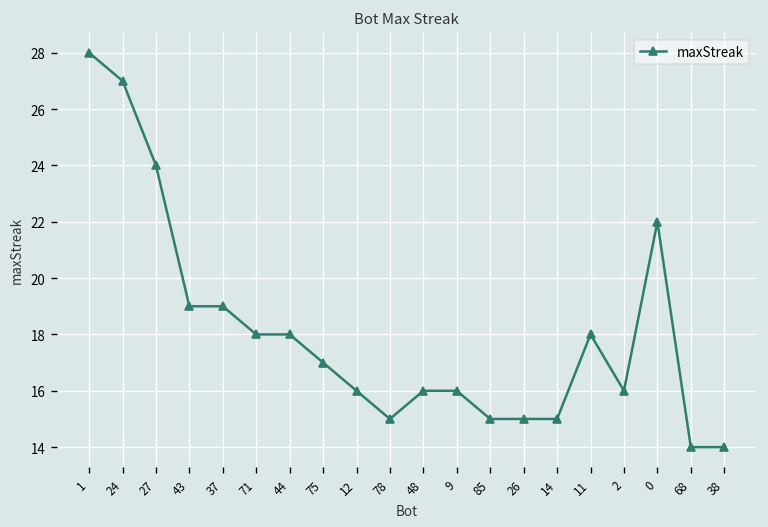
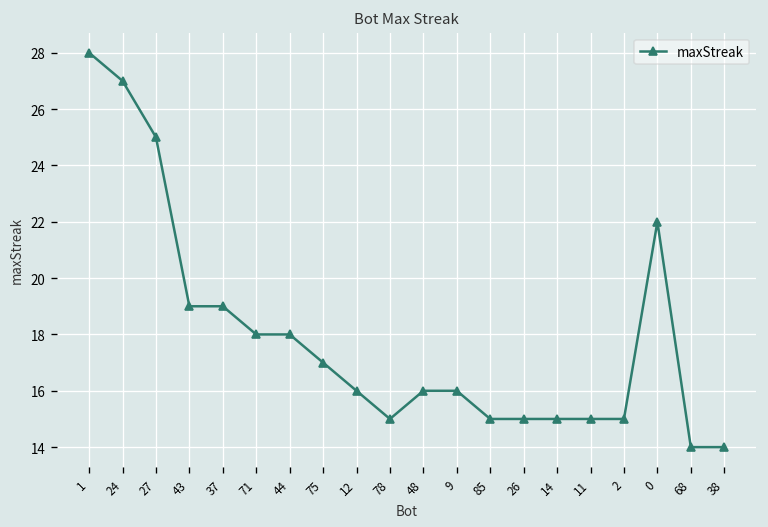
27: 24 -> 25
11: 18 -> 15
2: 16 -> 15
